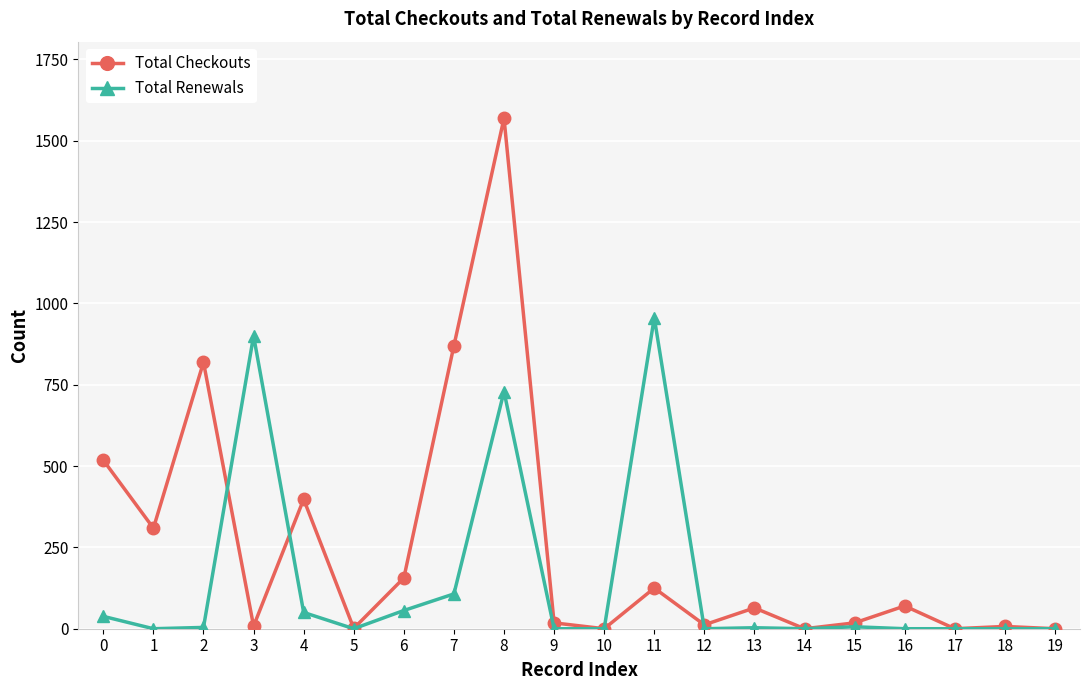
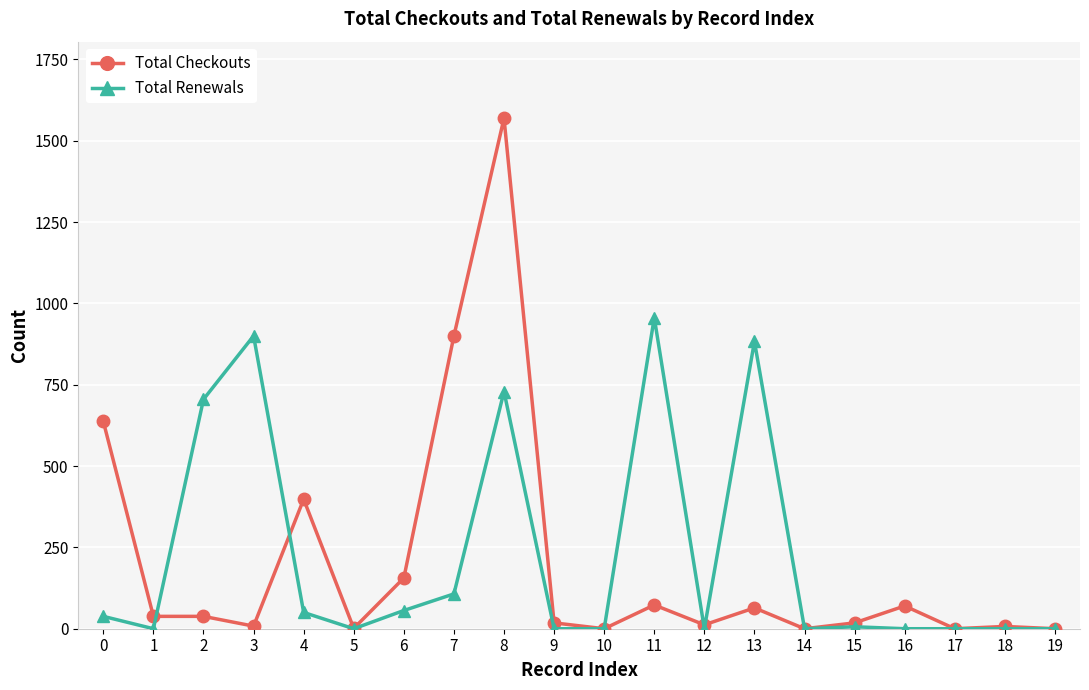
Total Checkouts, 0: 520 -> 640
Total Checkouts, 1: 310 -> 40
Total Checkouts, 2: 820 -> 40
Total Renewals, 2: 0 -> 710
Total Checkouts, 7: 870 -> 900
Total Checkouts, 11: 130 -> 70
Total Renewals, 13: 0 -> 880
